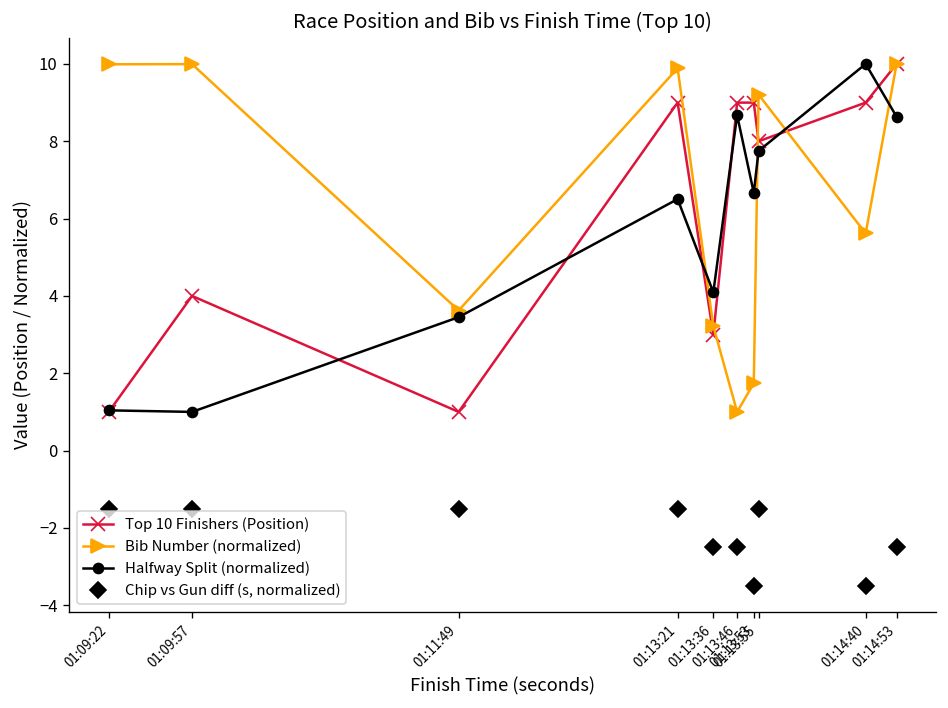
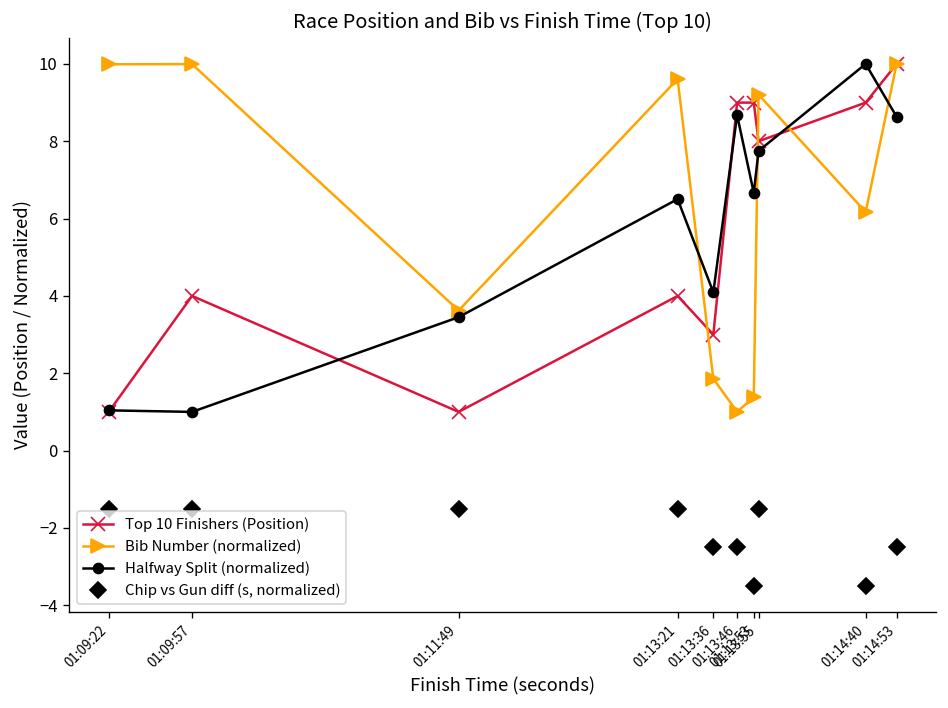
Top 10 Finishers (Position), 01:13:21: 9 -> 4
Bib Number (normalized), 01:13:21: 9.9 -> 9.6
Bib Number (normalized), 01:13:36: 3.2 -> 1.9
Bib Number (normalized), 01:13:53: 1.7 -> 1.4
Bib Number (normalized), 01:14:40: 5.6 -> 6.2
